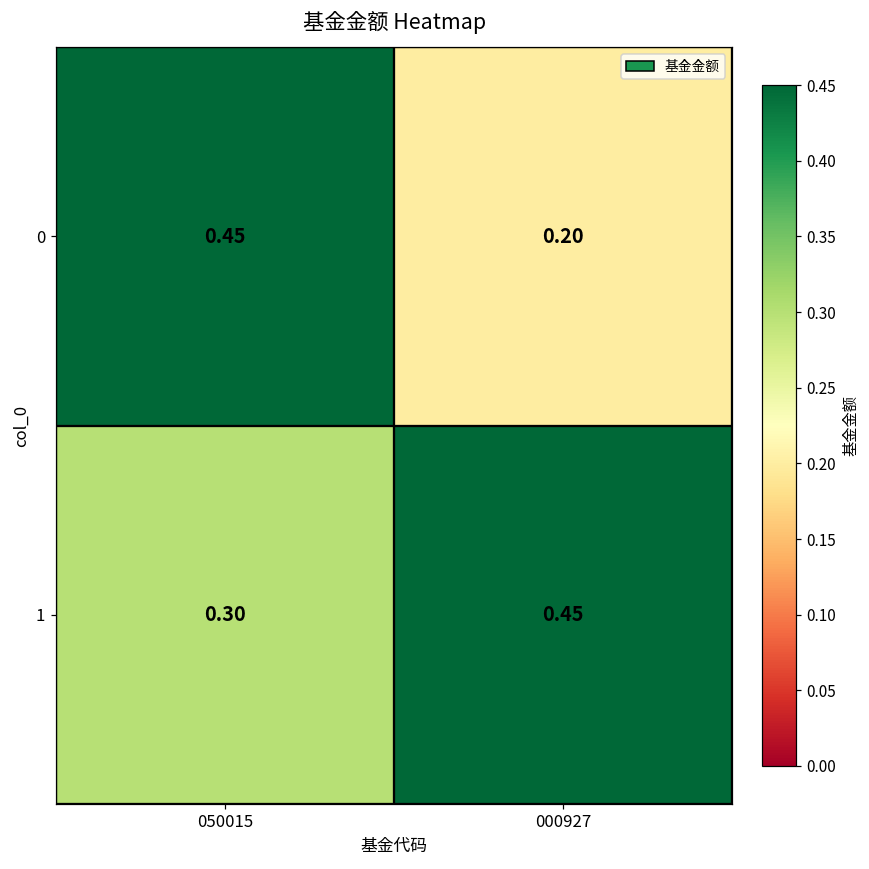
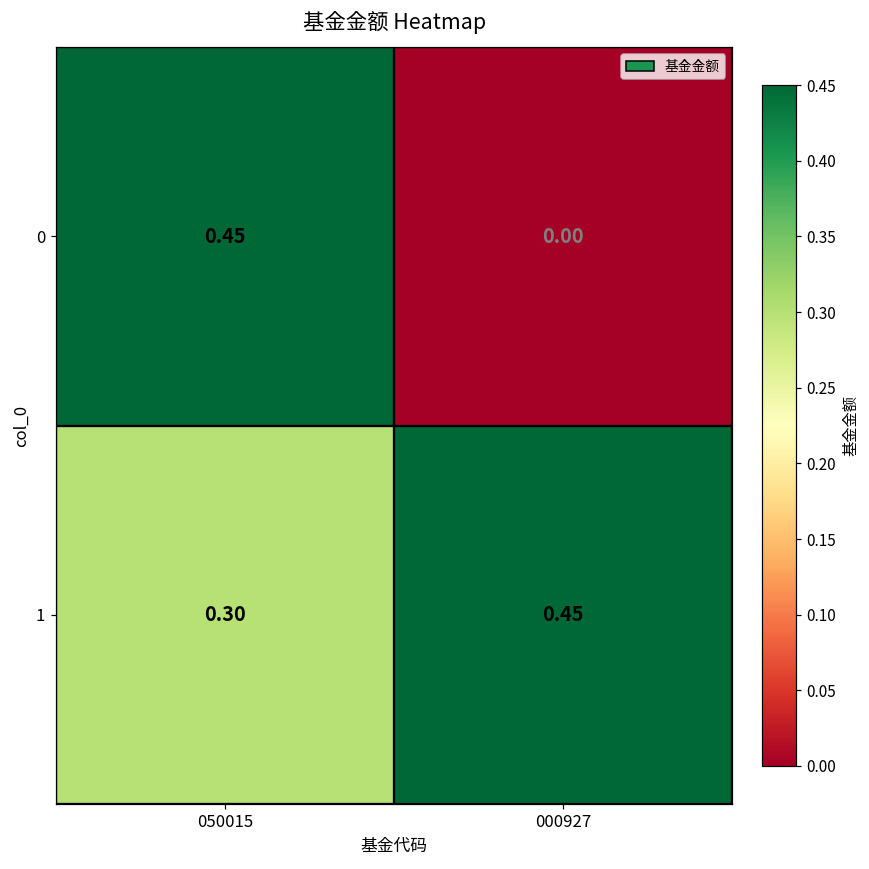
0, 000927: 0.20 -> 0.00
